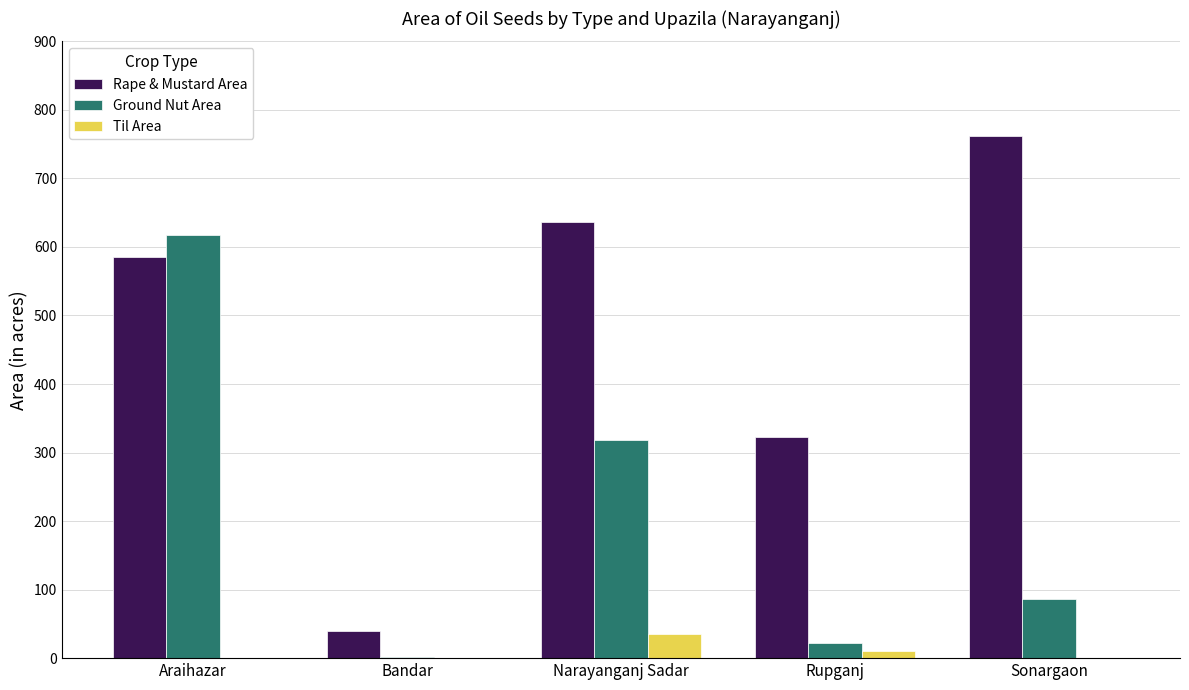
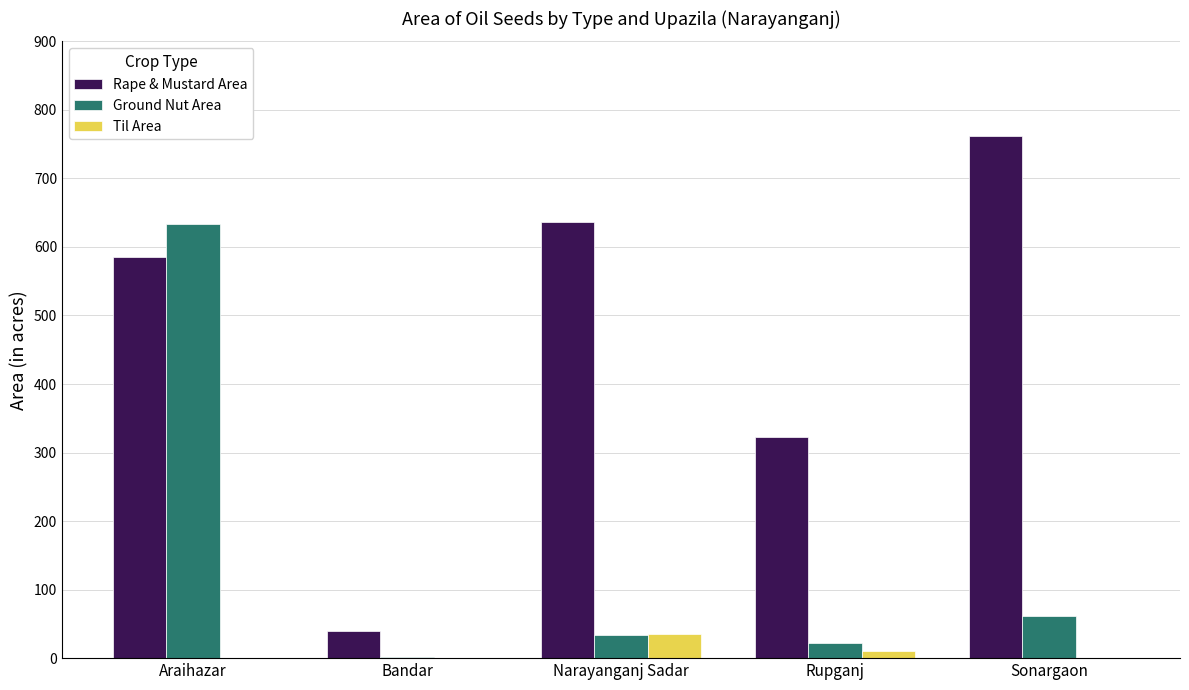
Ground Nut Area, Araihazar: 620 -> 630
Ground Nut Area, Narayanganj Sadar: 320 -> 30
Ground Nut Area, Sonargaon: 90 -> 60
